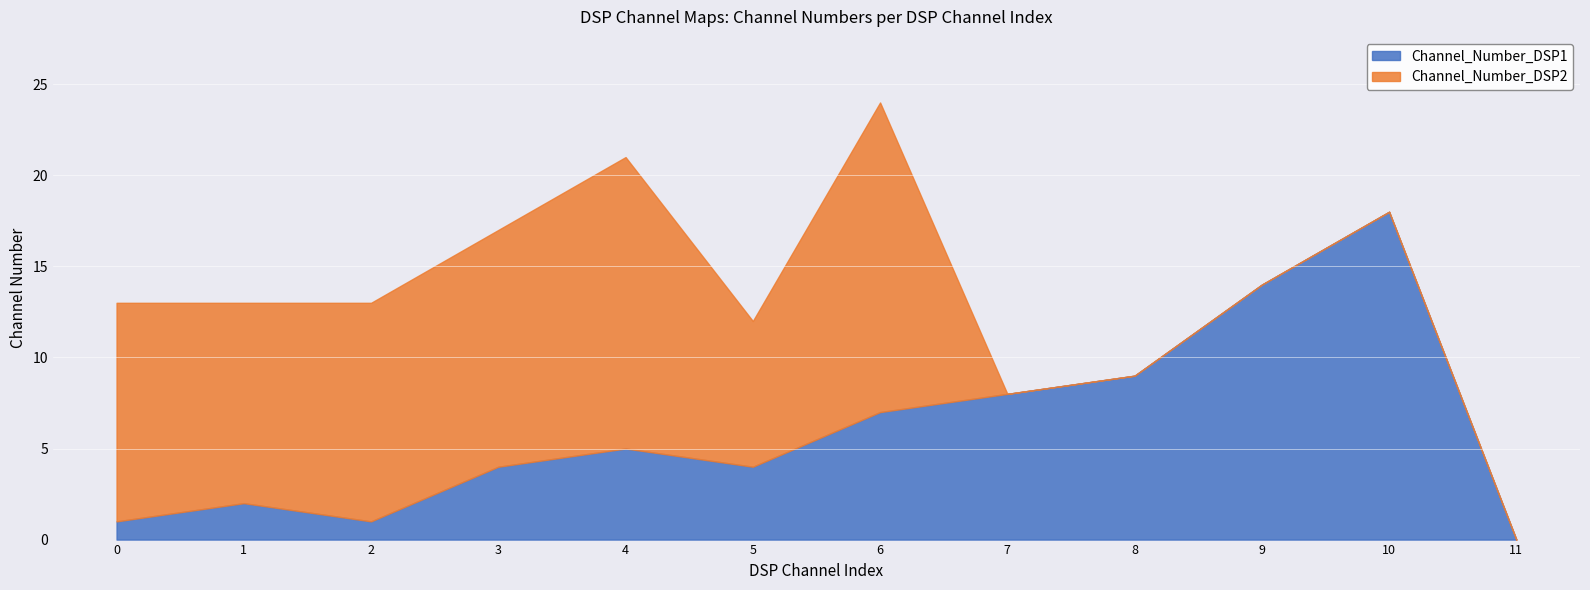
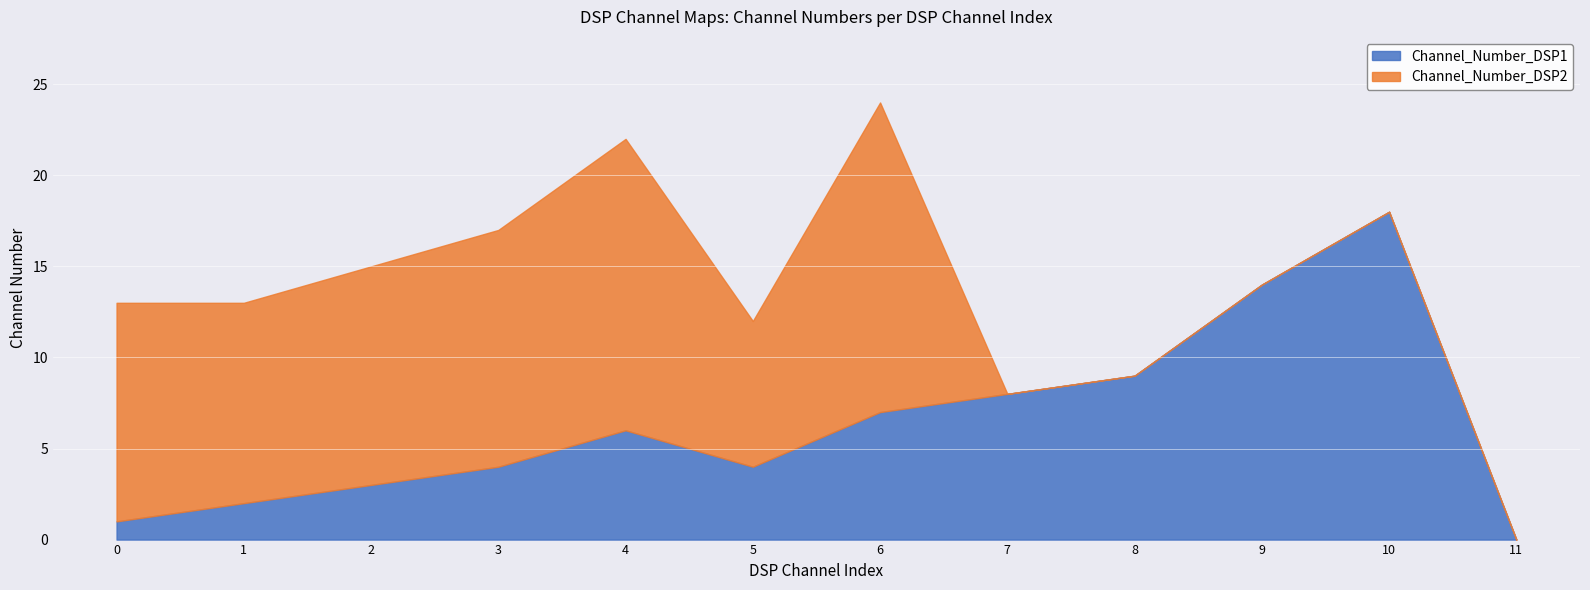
Channel_Number_DSP1, 2: 1 -> 3
Channel_Number_DSP1, 4: 5 -> 6
